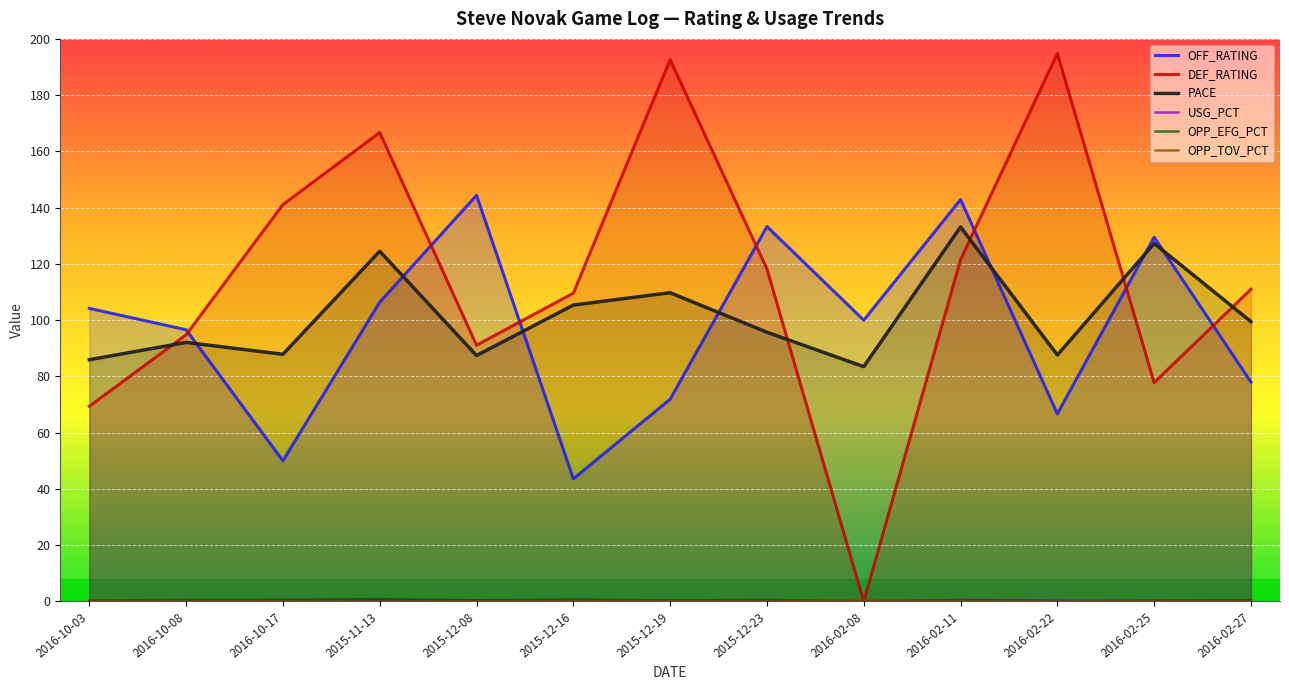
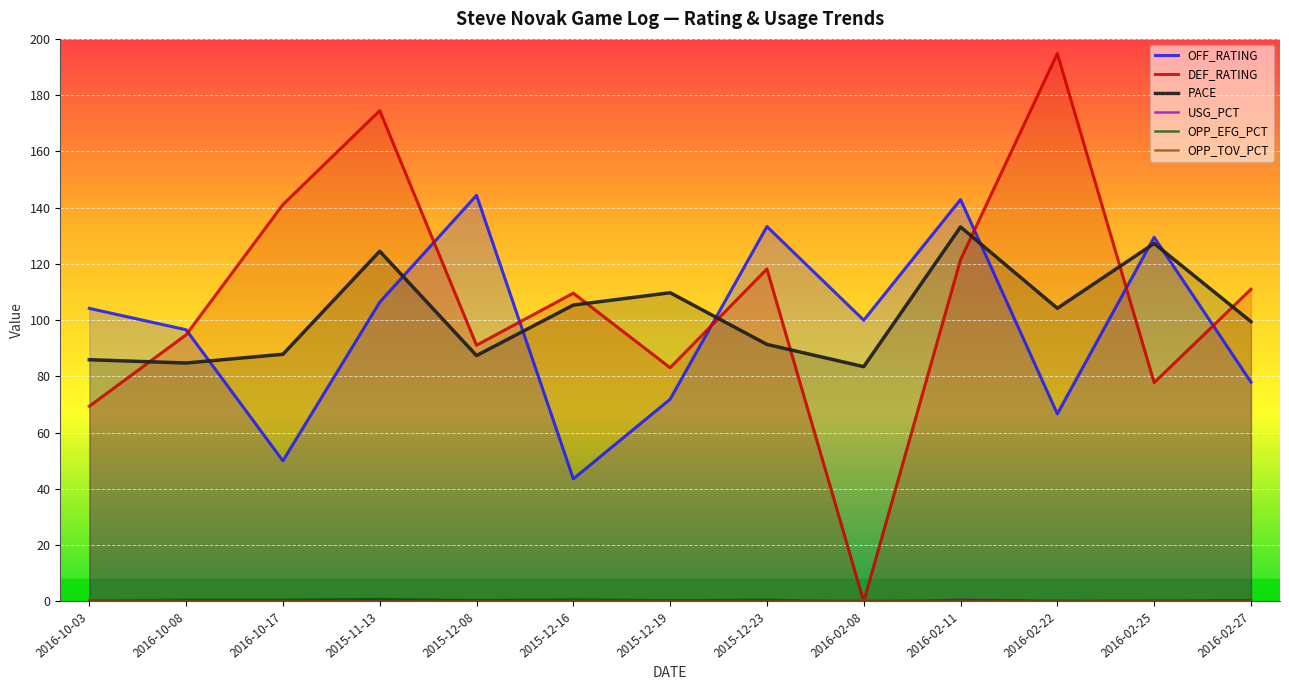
PACE, 2016-10-08: 92 -> 85
DEF_RATING, 2015-11-13: 167 -> 175
DEF_RATING, 2015-12-19: 193 -> 83
PACE, 2015-12-23: 96 -> 91
PACE, 2016-02-22: 88 -> 104
